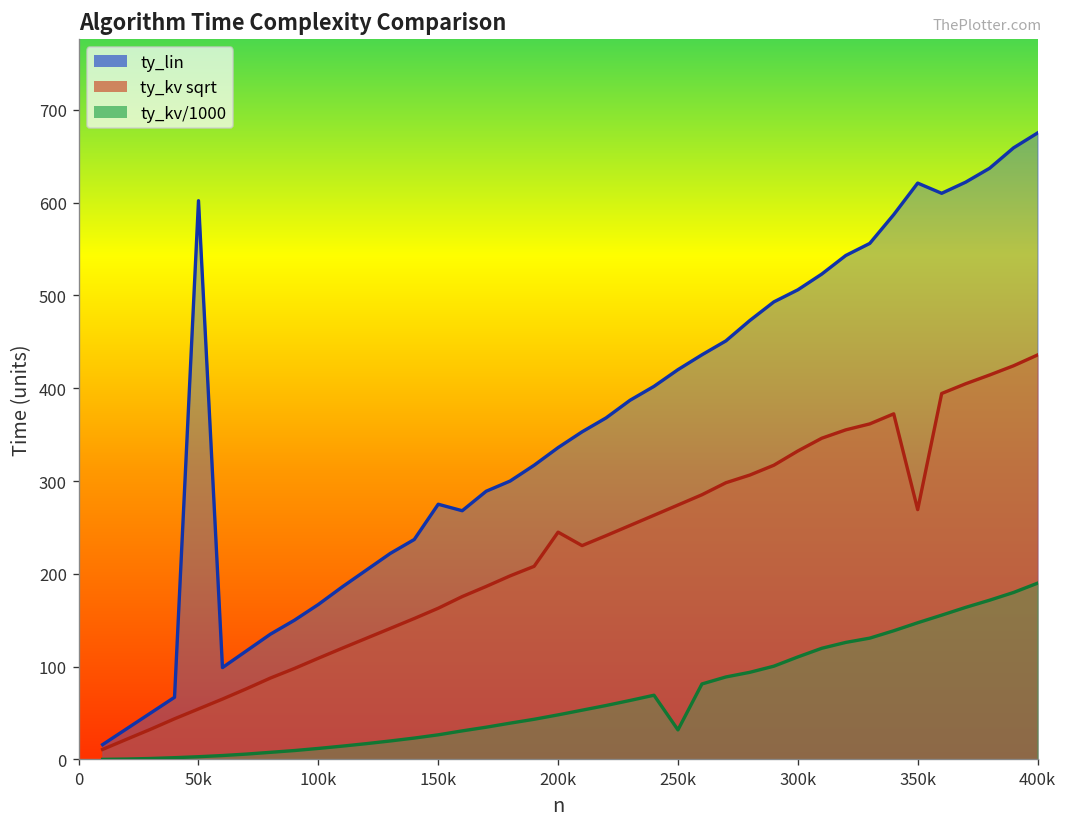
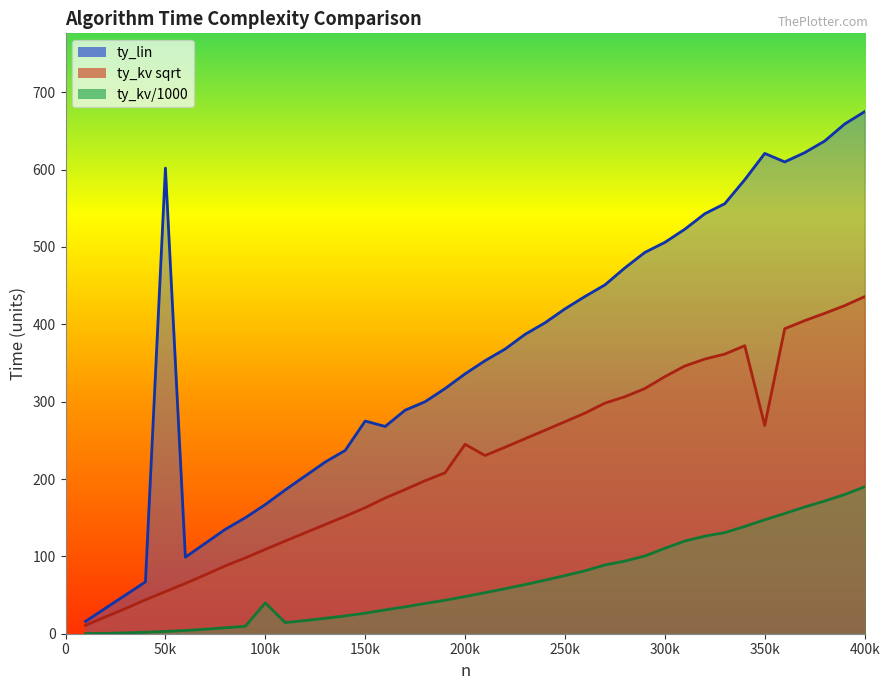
ty_kv/1000, 100k: 10 -> 40
ty_kv/1000, 250k: 30 -> 80
